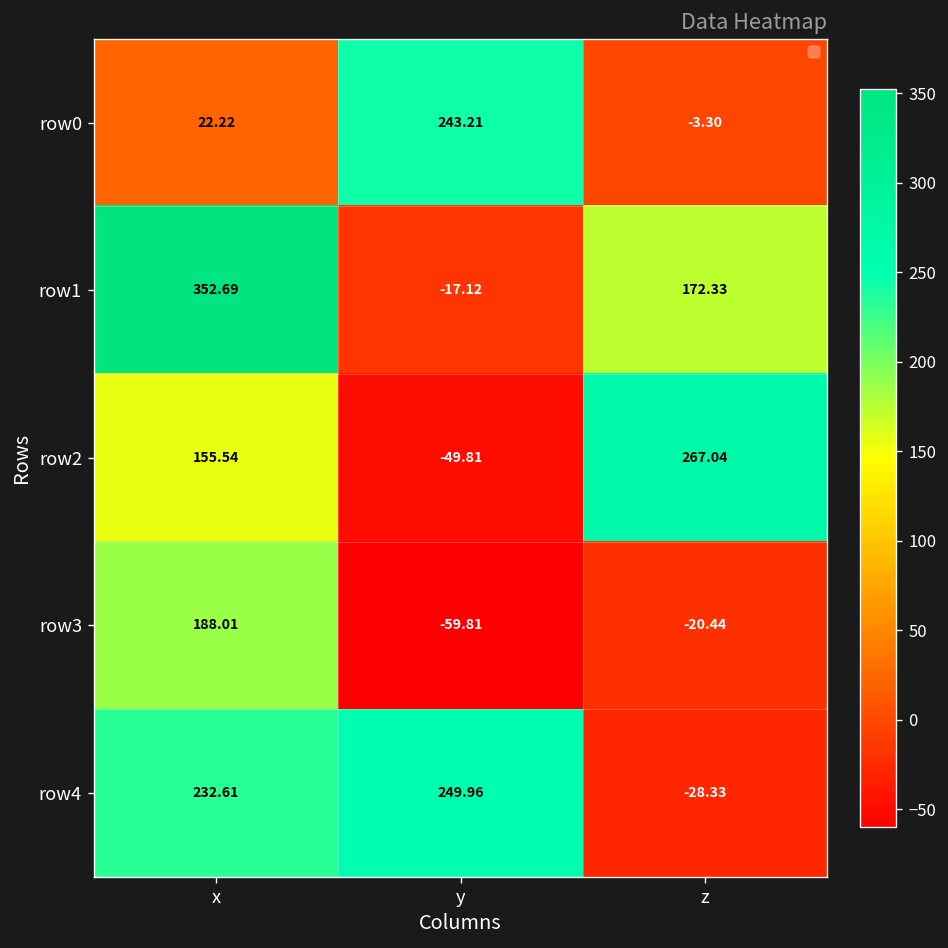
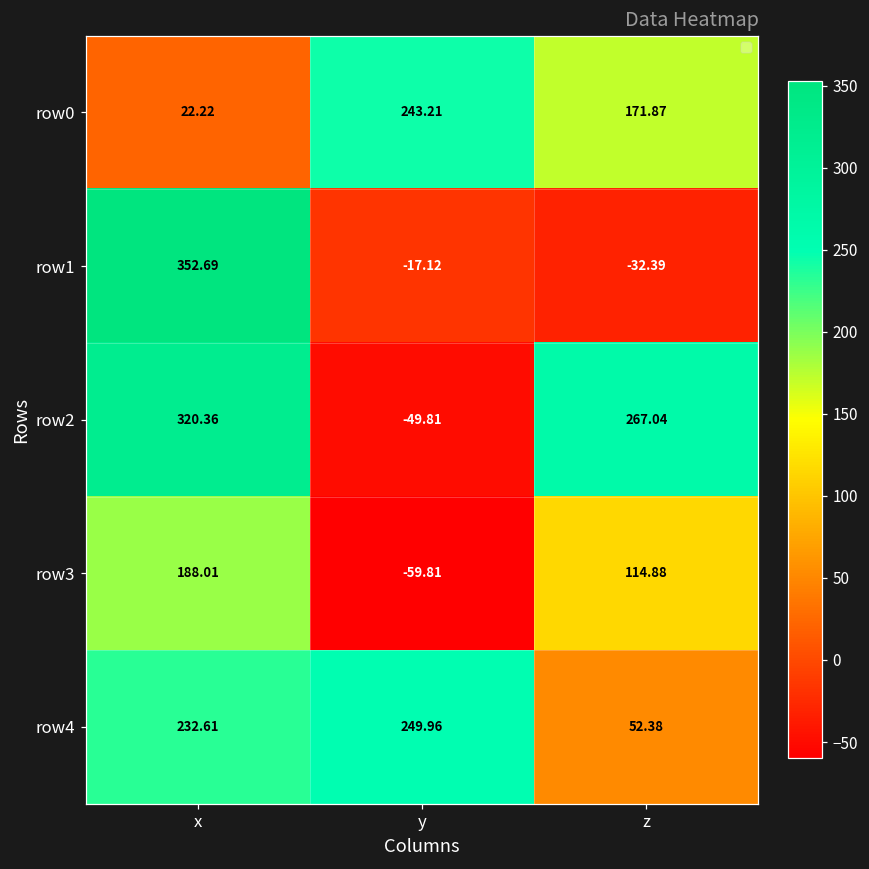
row0, z: -3.30 -> 171.87
row1, z: 172.33 -> -32.39
row2, x: 155.54 -> 320.36
row3, z: -20.44 -> 114.88
row4, z: -28.33 -> 52.38
